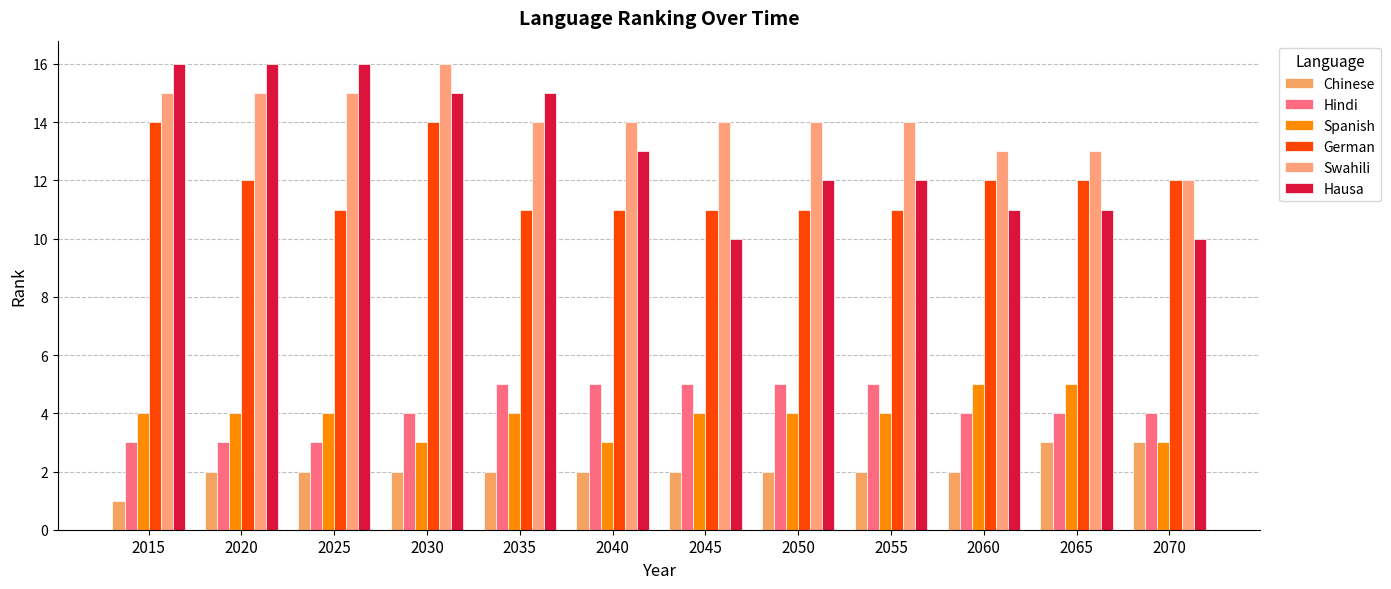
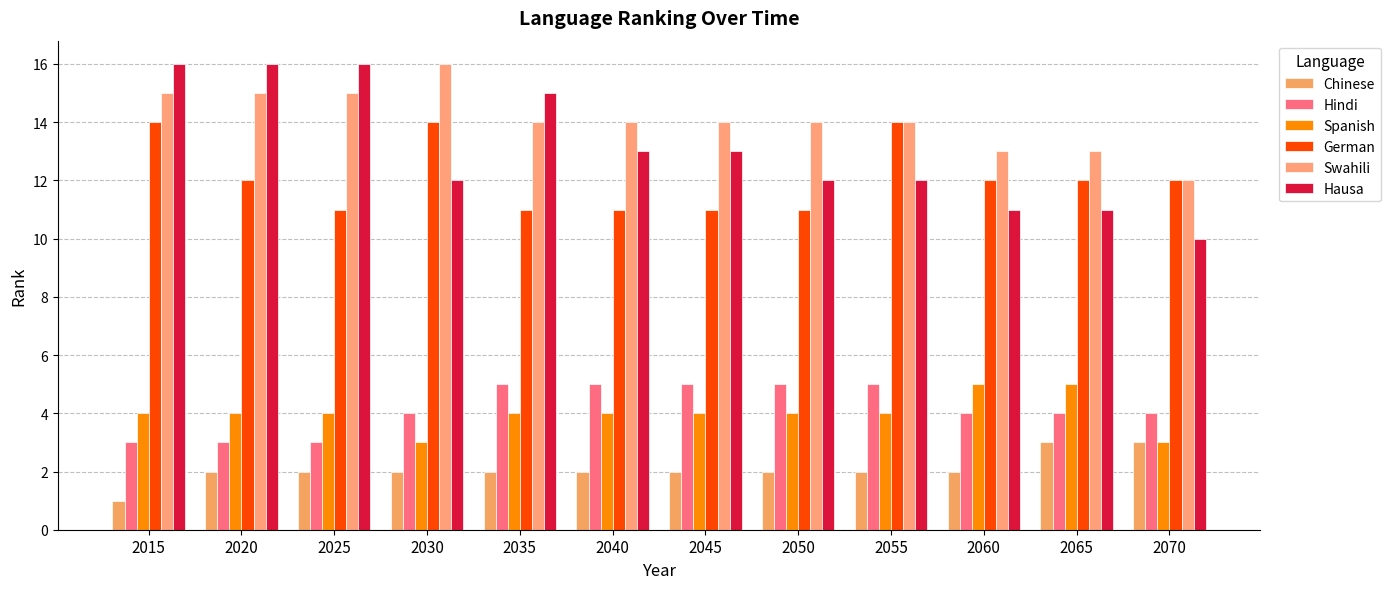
Hausa, 2030: 15 -> 12
Spanish, 2040: 3 -> 4
Hausa, 2045: 10 -> 13
German, 2055: 11 -> 14
